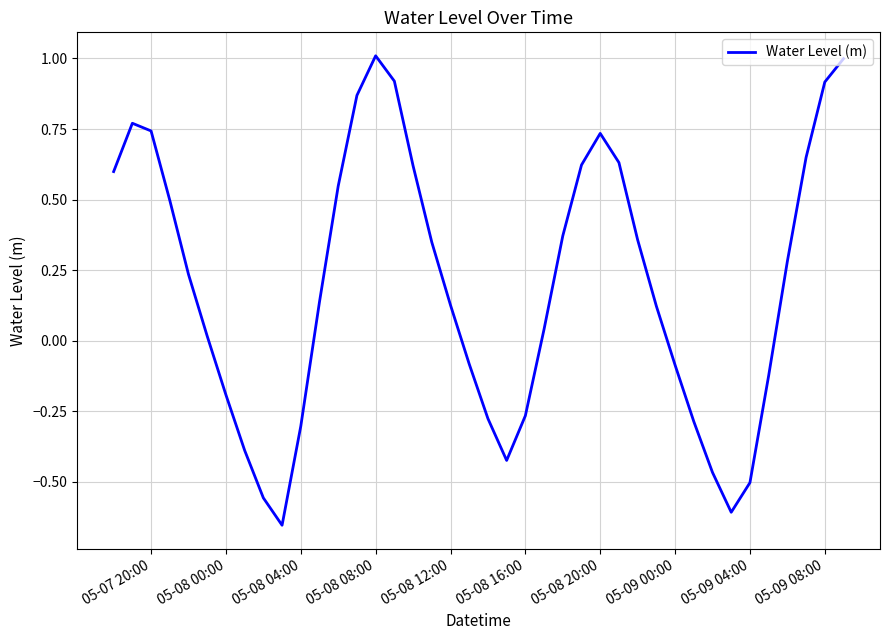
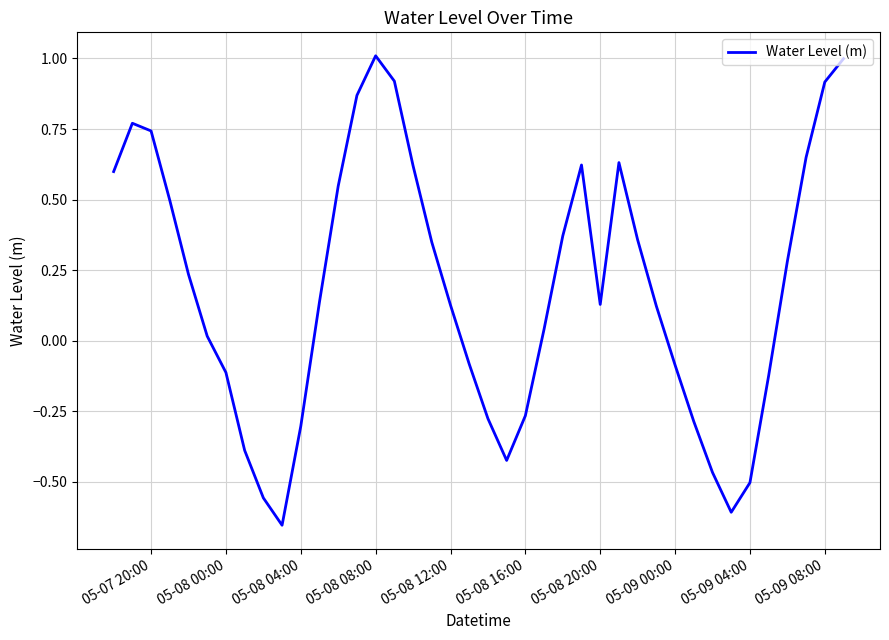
05-08 00:00: -0.19 -> -0.11
05-08 20:00: 0.73 -> 0.13
